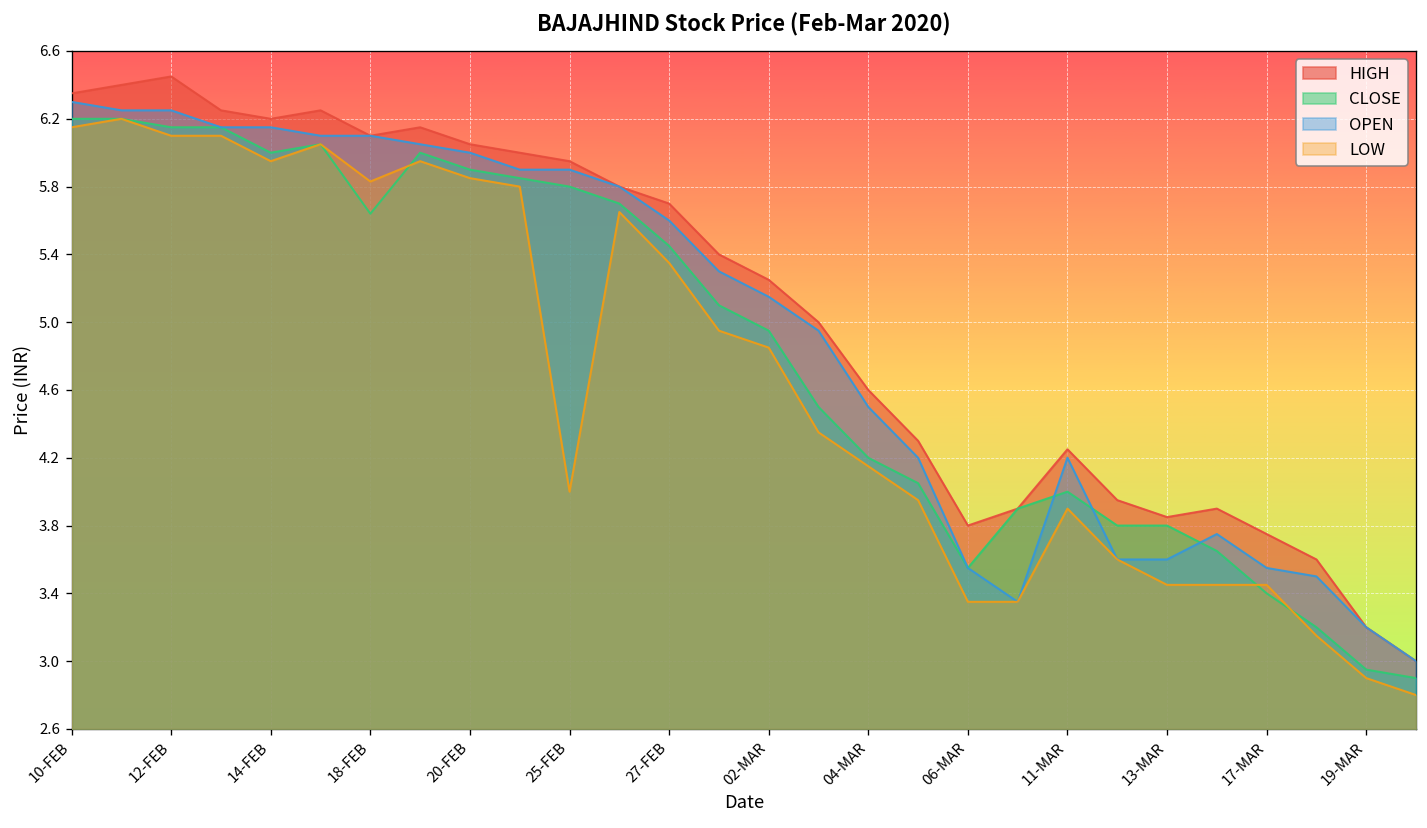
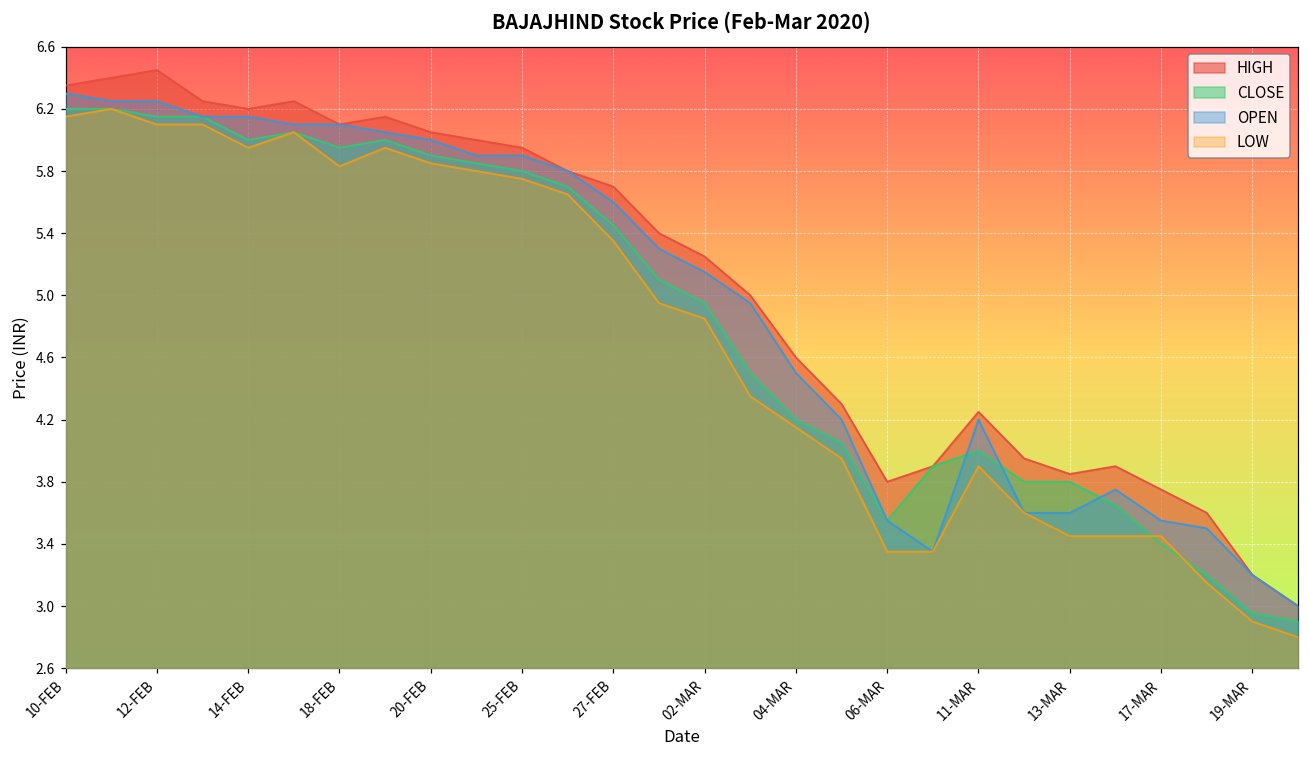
CLOSE, 18-FEB: 5.64 -> 5.95
LOW, 25-FEB: 4.00 -> 5.75
